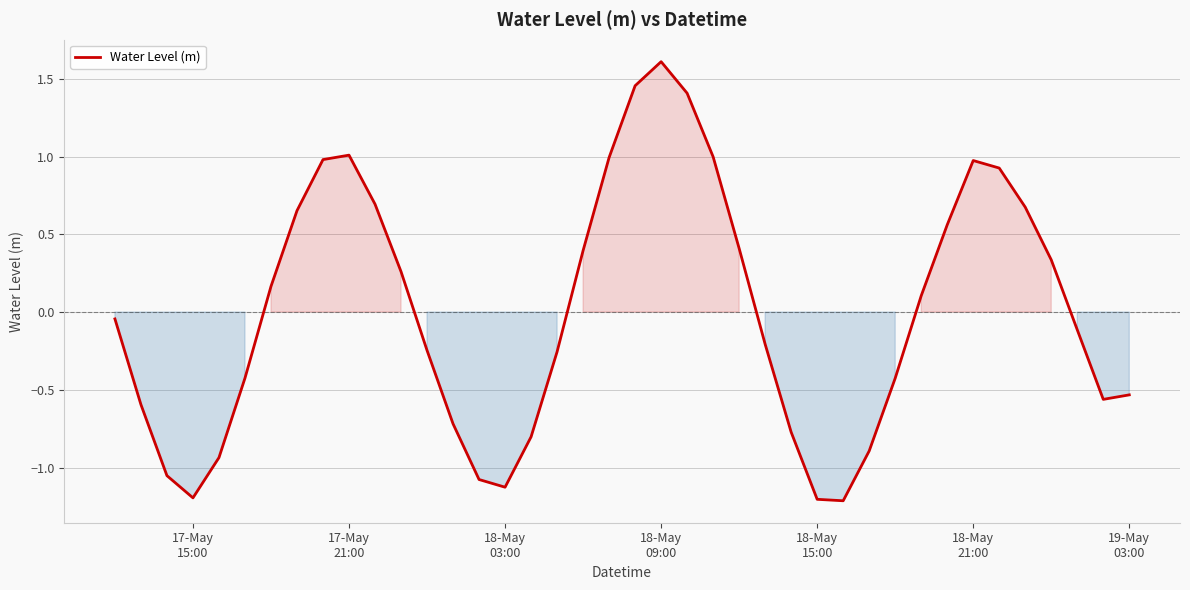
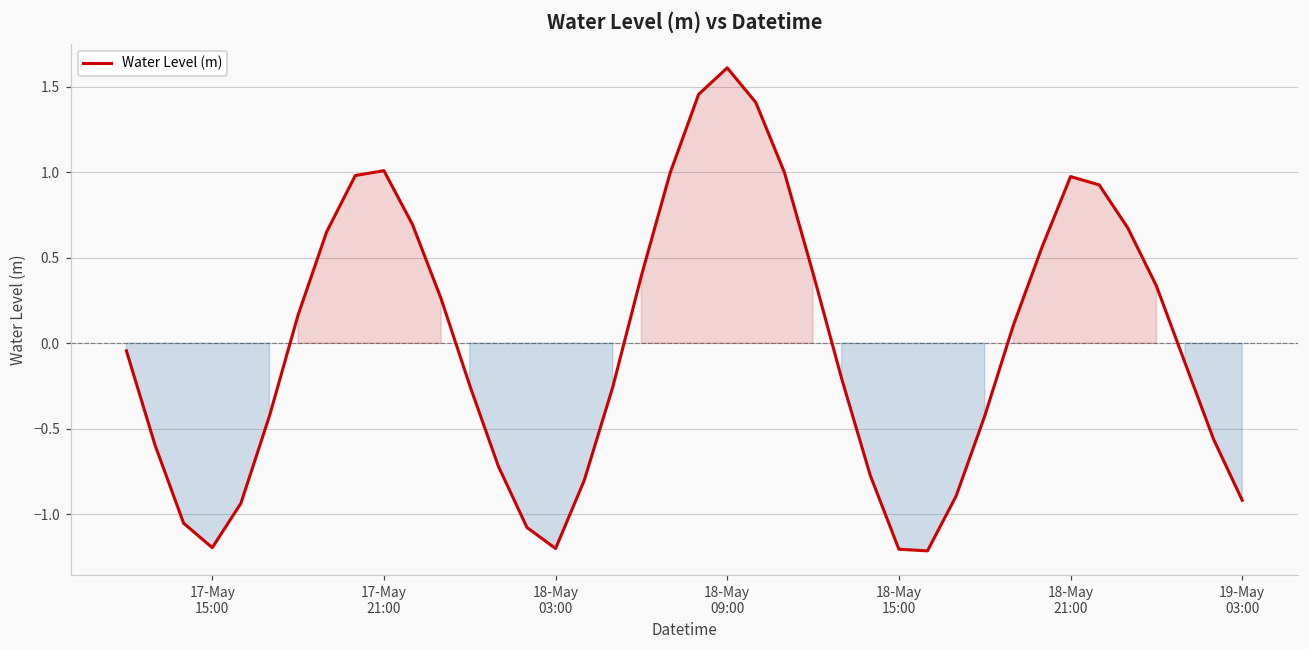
18-May 03:00: -1.13 -> -1.20
19-May 03:00: -0.53 -> -0.92
